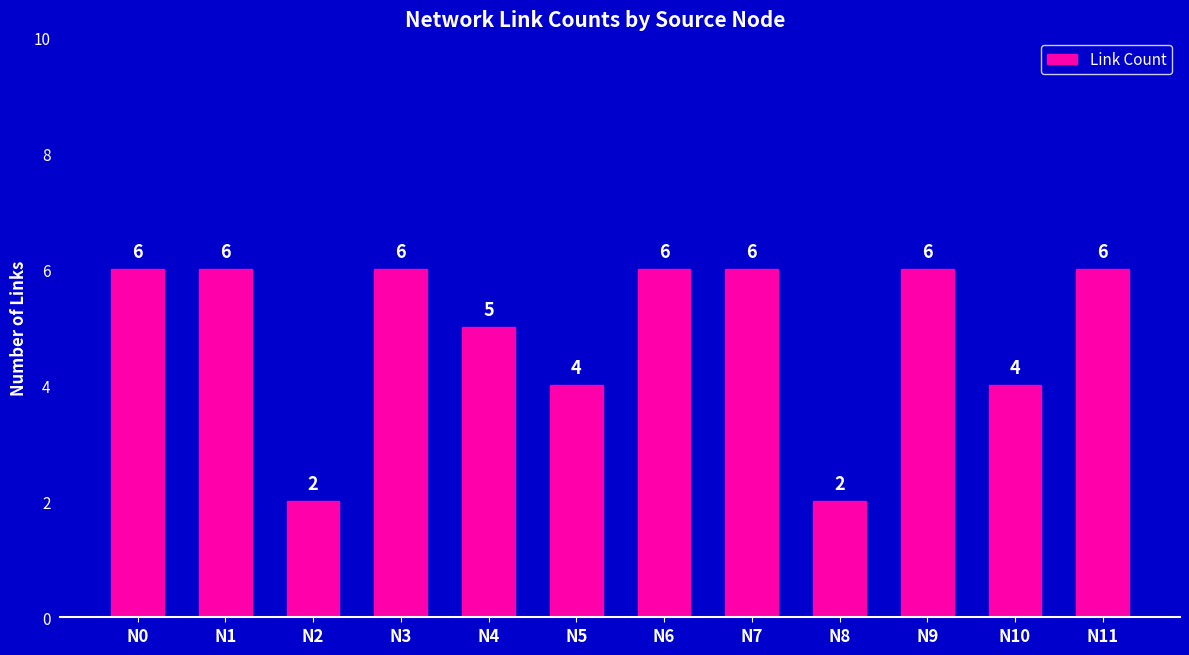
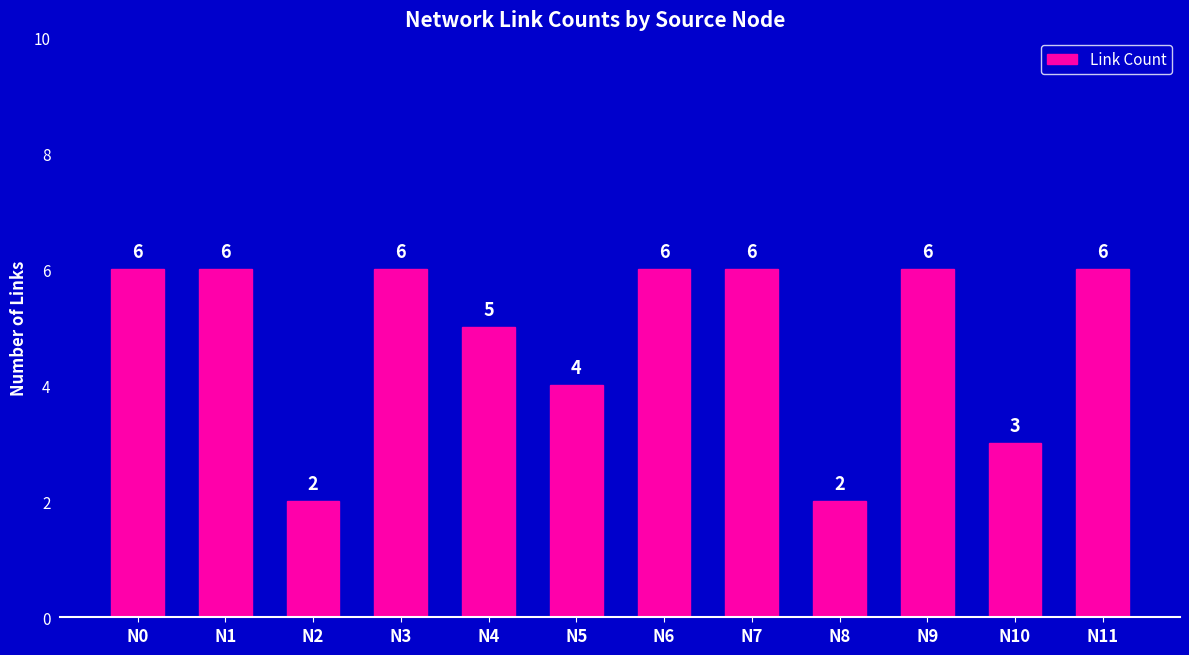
N10: 4 -> 3
